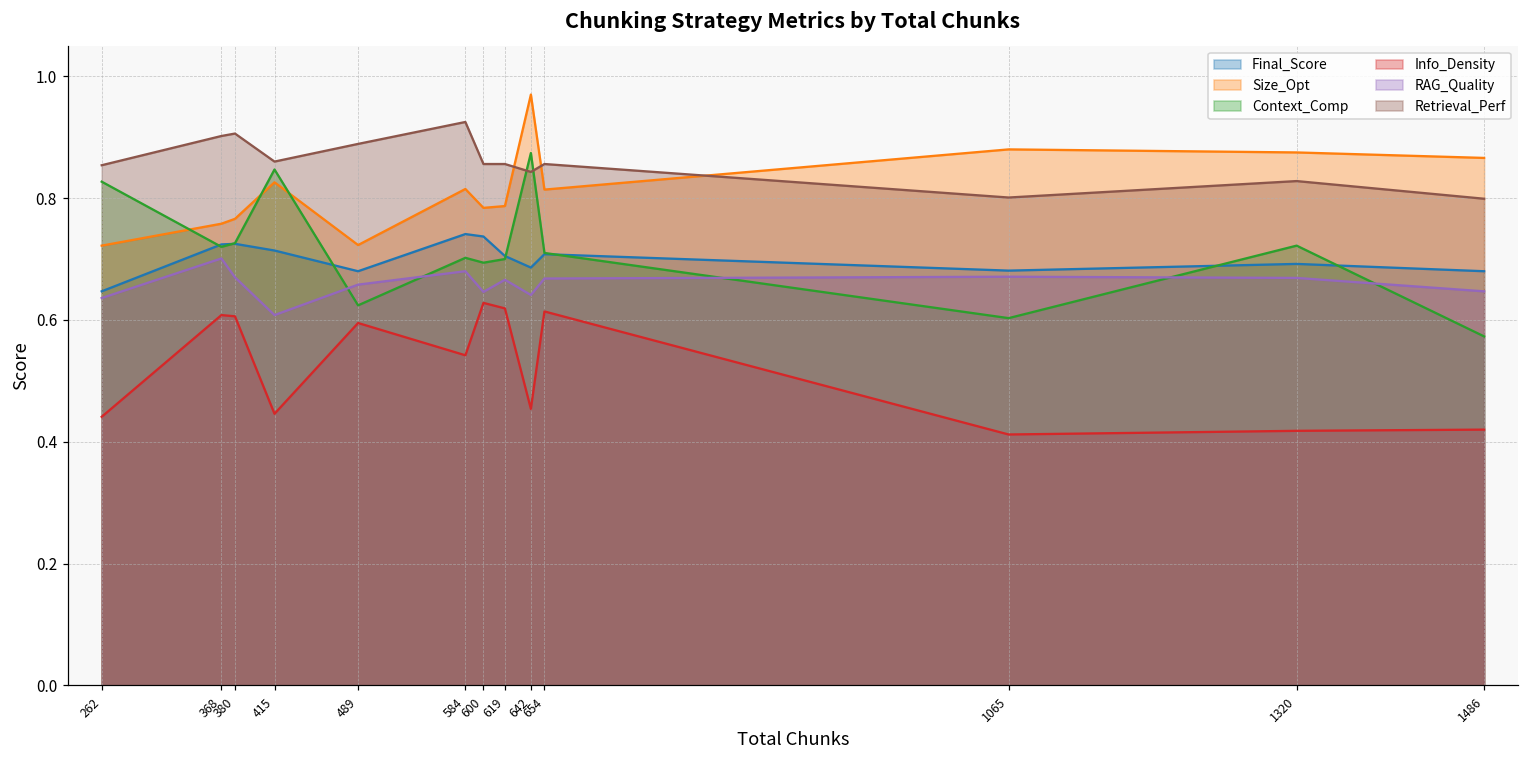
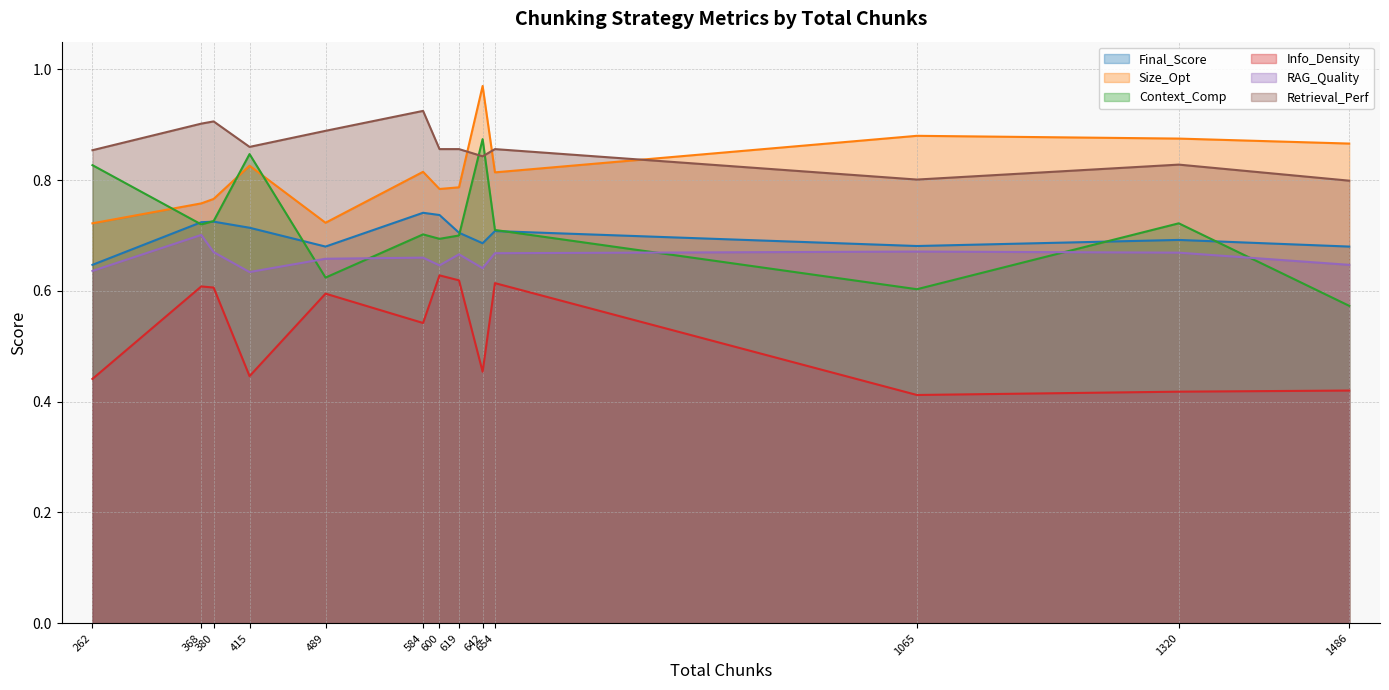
RAG_Quality, 415: 0.61 -> 0.63
RAG_Quality, 584: 0.68 -> 0.66
